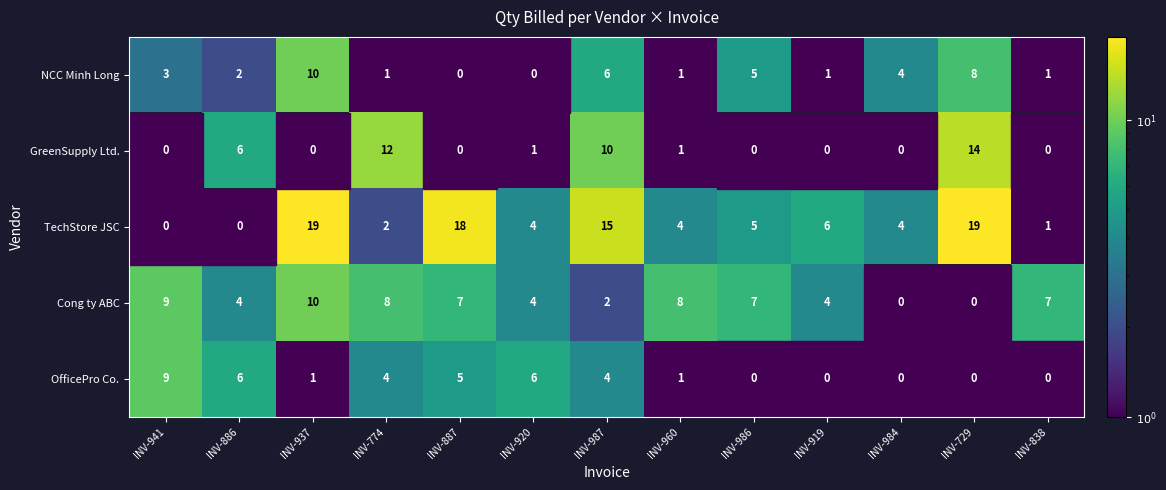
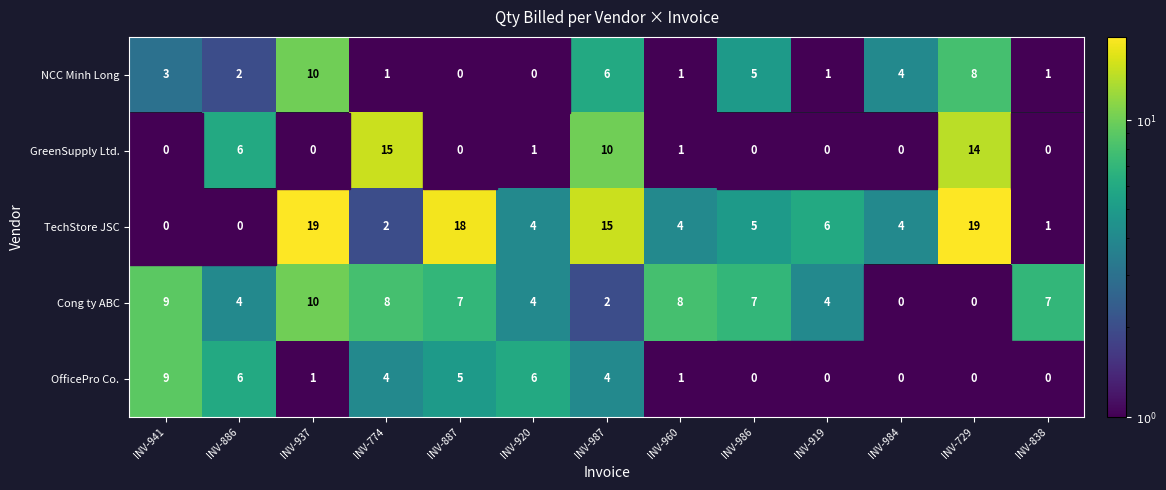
GreenSupply Ltd., INV-774: 12 -> 15
